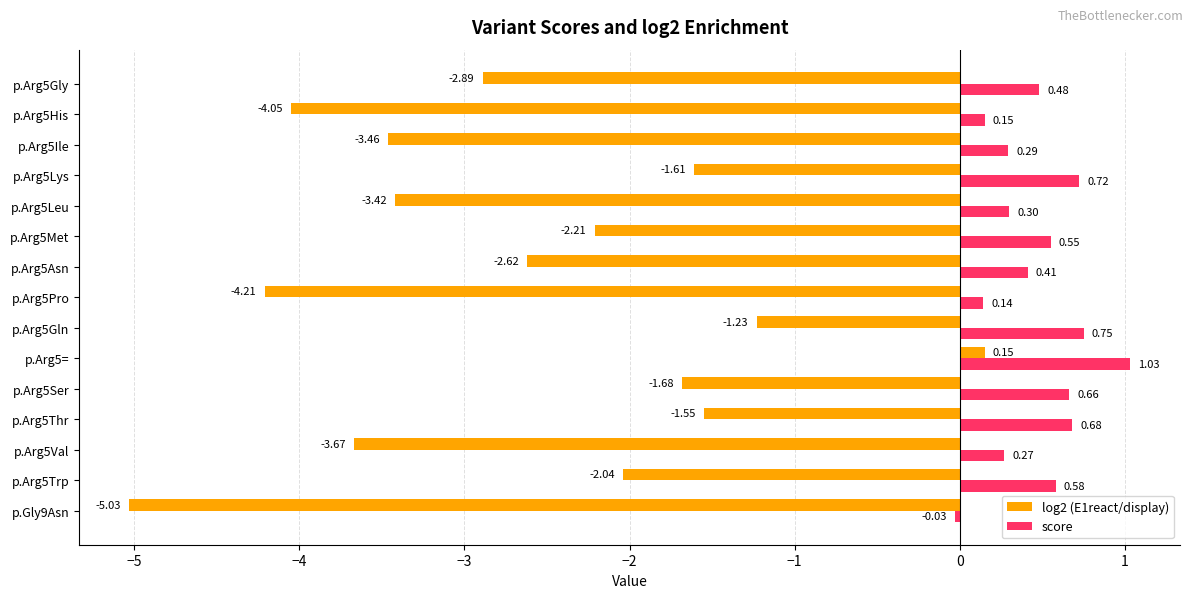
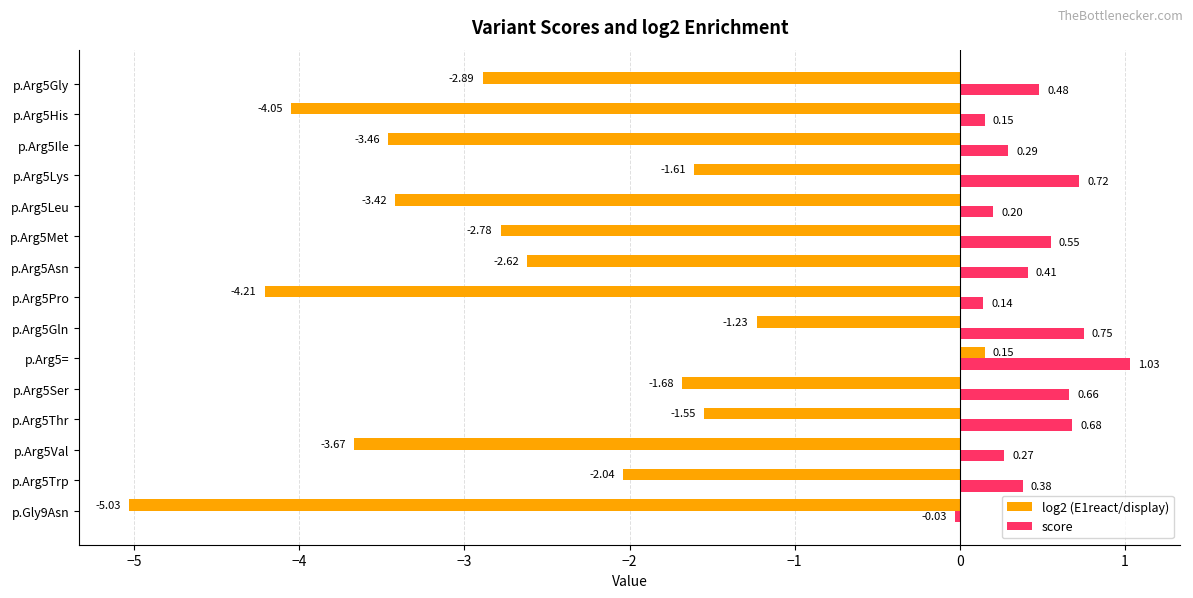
score, p.Arg5Leu: 0.30 -> 0.20
log2 (E1react/display), p.Arg5Met: -2.21 -> -2.78
score, p.Arg5Trp: 0.58 -> 0.38
